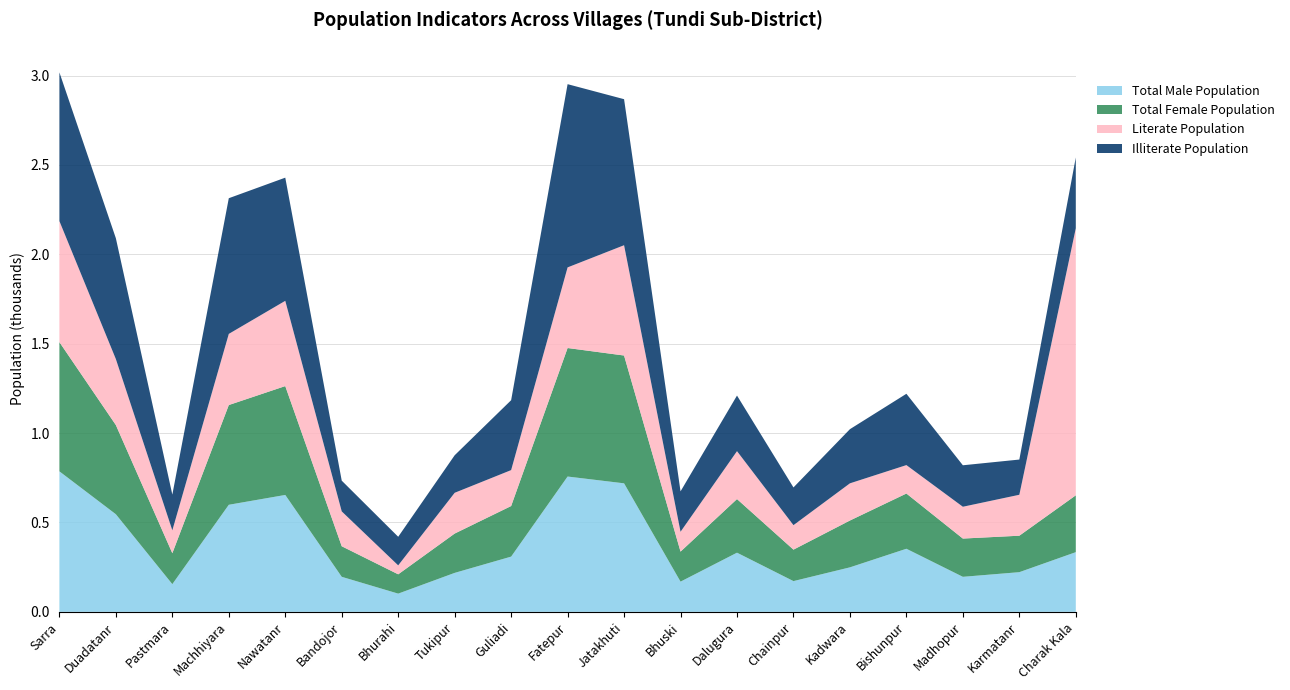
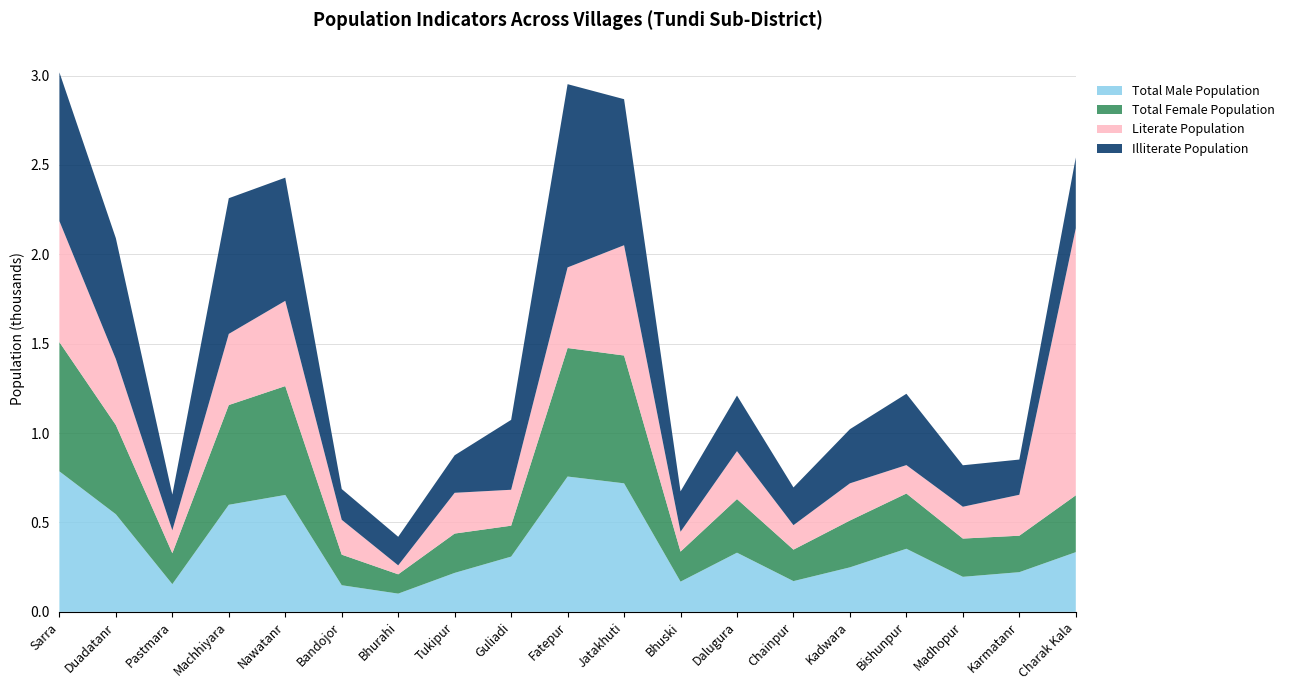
Total Male Population, Bandojor: 0.20 -> 0.15
Total Female Population, Guliadi: 0.28 -> 0.17
